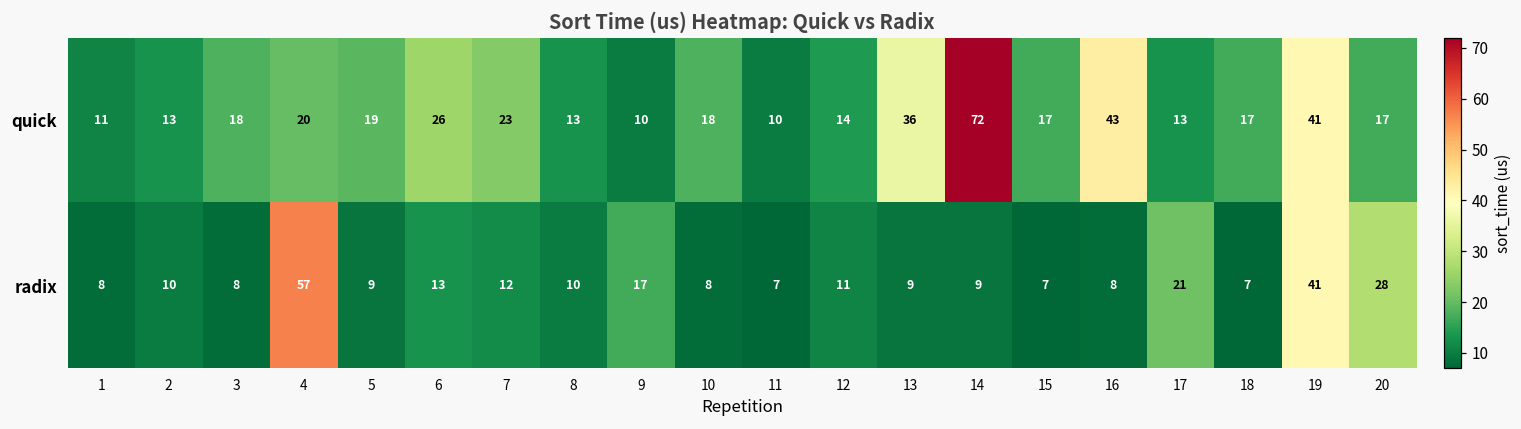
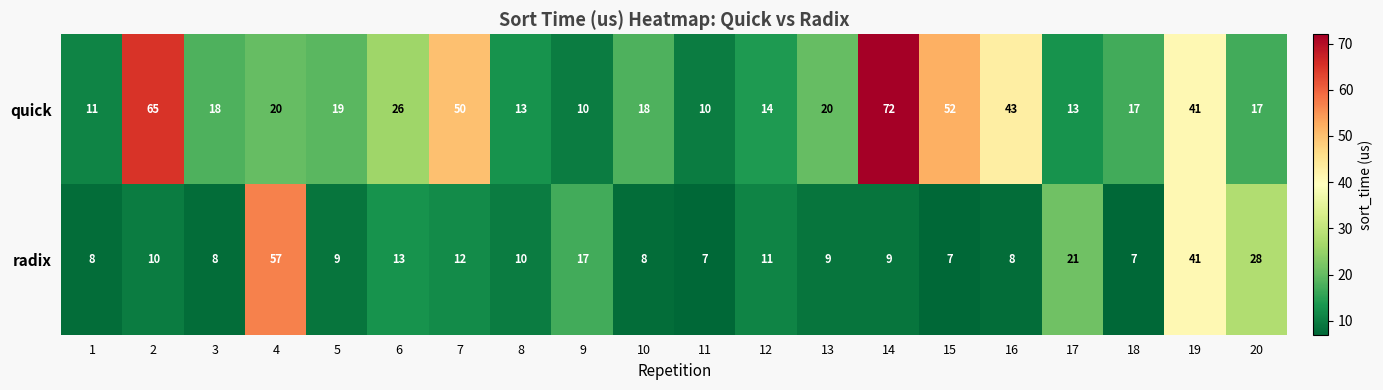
quick, 2: 13 -> 65
quick, 7: 23 -> 50
quick, 13: 36 -> 20
quick, 15: 17 -> 52
